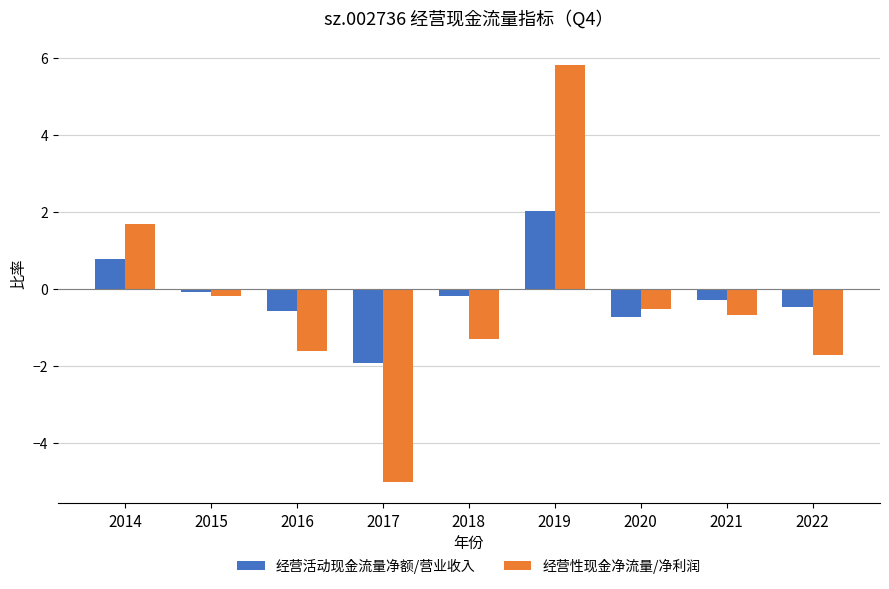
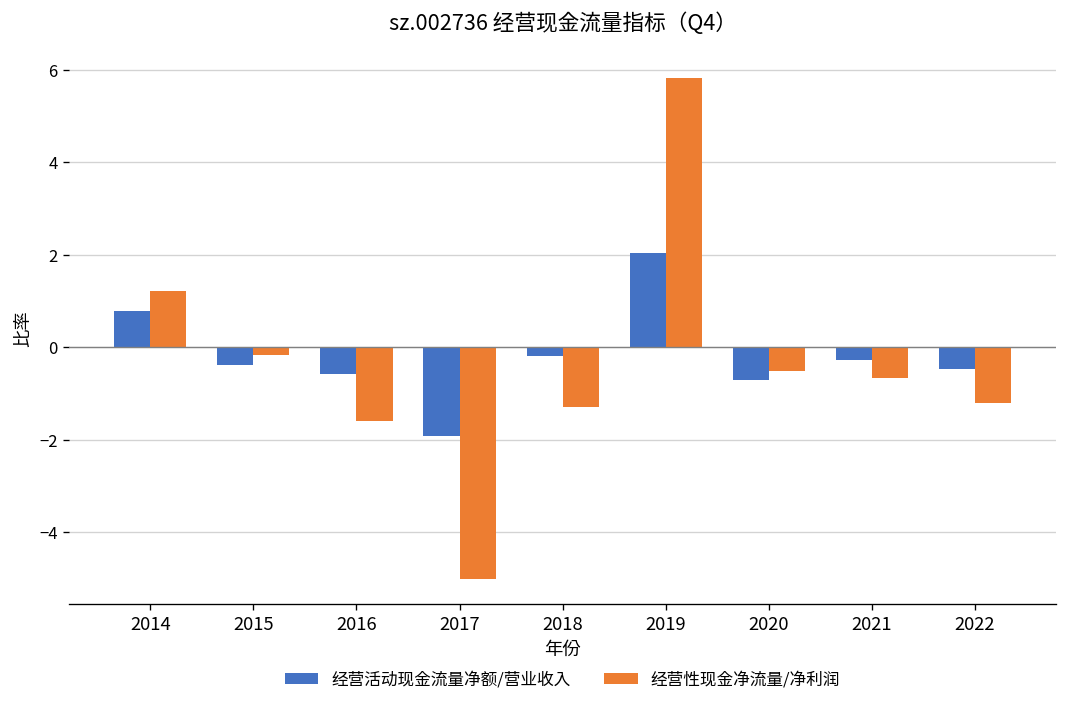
经营性现金净流量/净利润, 2014: 1.7 -> 1.2
经营活动现金流量净额/营业收入, 2015: -0.1 -> -0.4
经营性现金净流量/净利润, 2022: -1.7 -> -1.2
